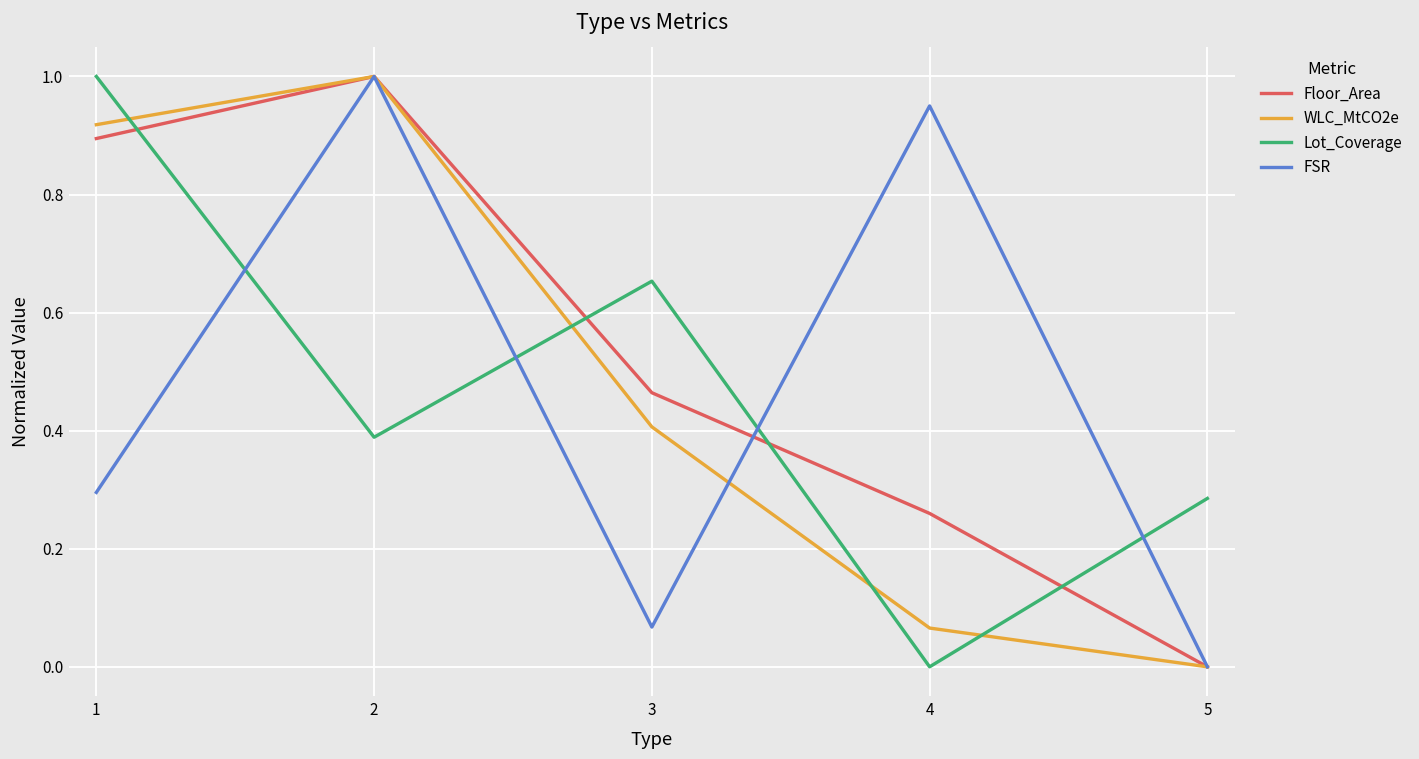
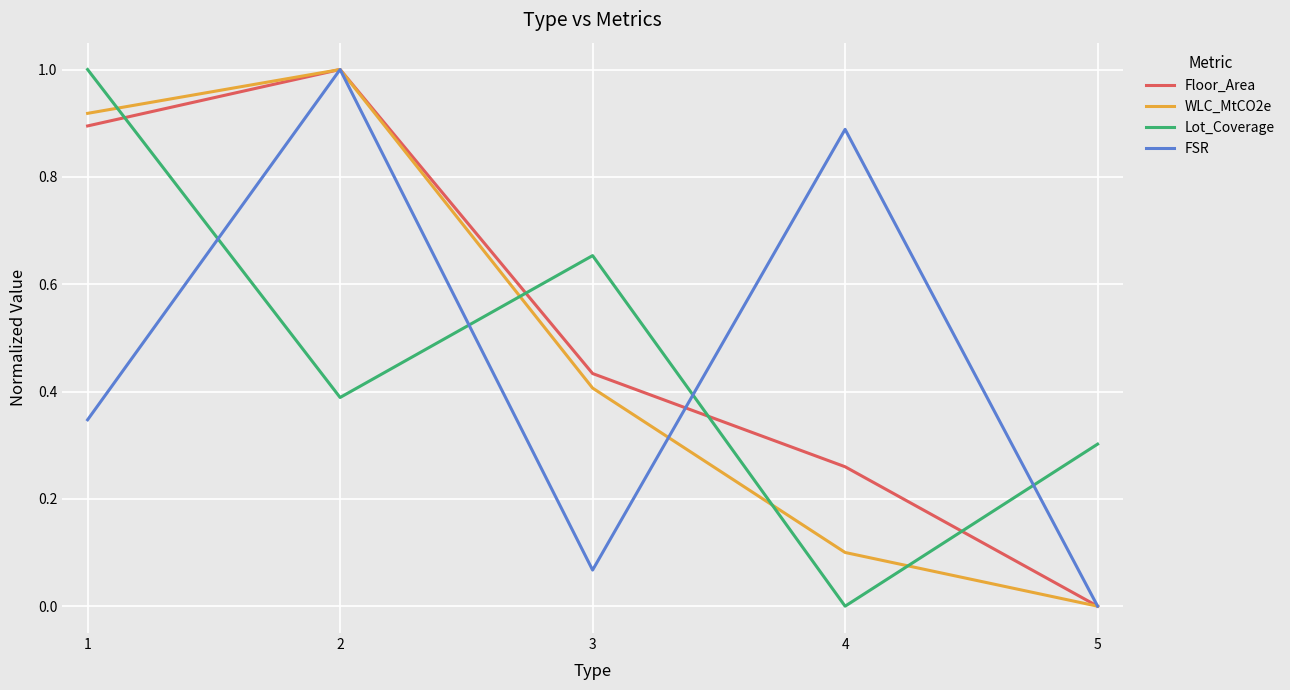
FSR, 1: 0.30 -> 0.35
Floor_Area, 3: 0.46 -> 0.43
WLC_MtCO2e, 4: 0.07 -> 0.10
FSR, 4: 0.95 -> 0.89
Lot_Coverage, 5: 0.29 -> 0.30
